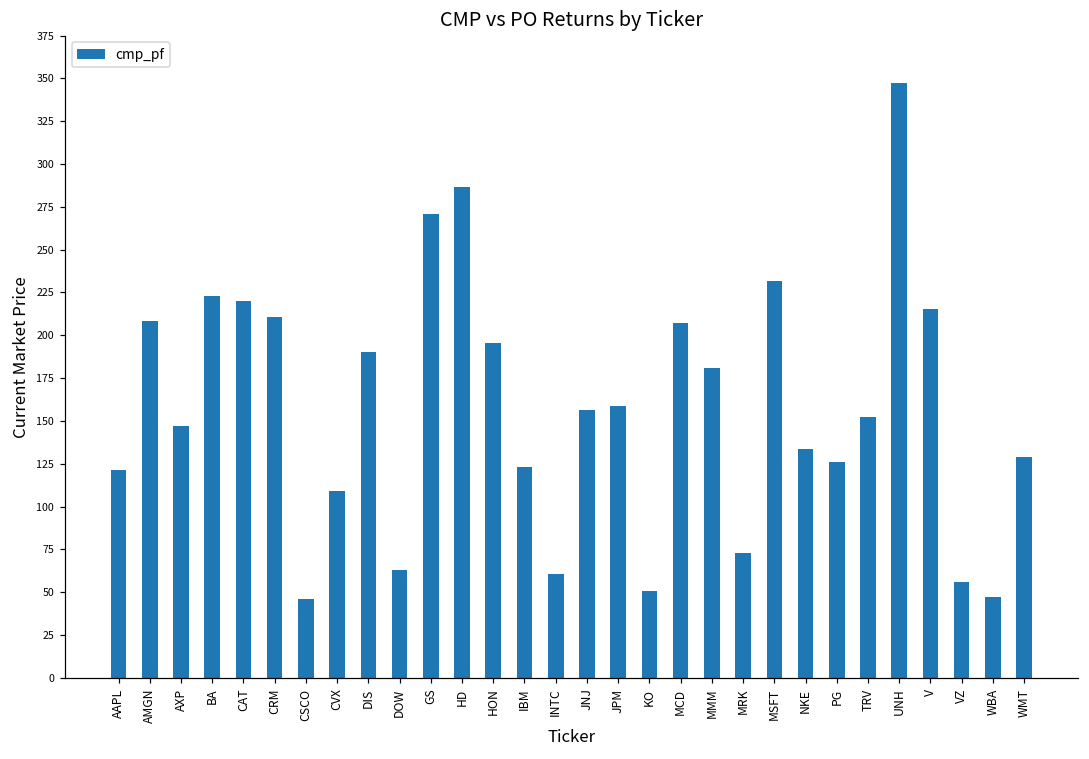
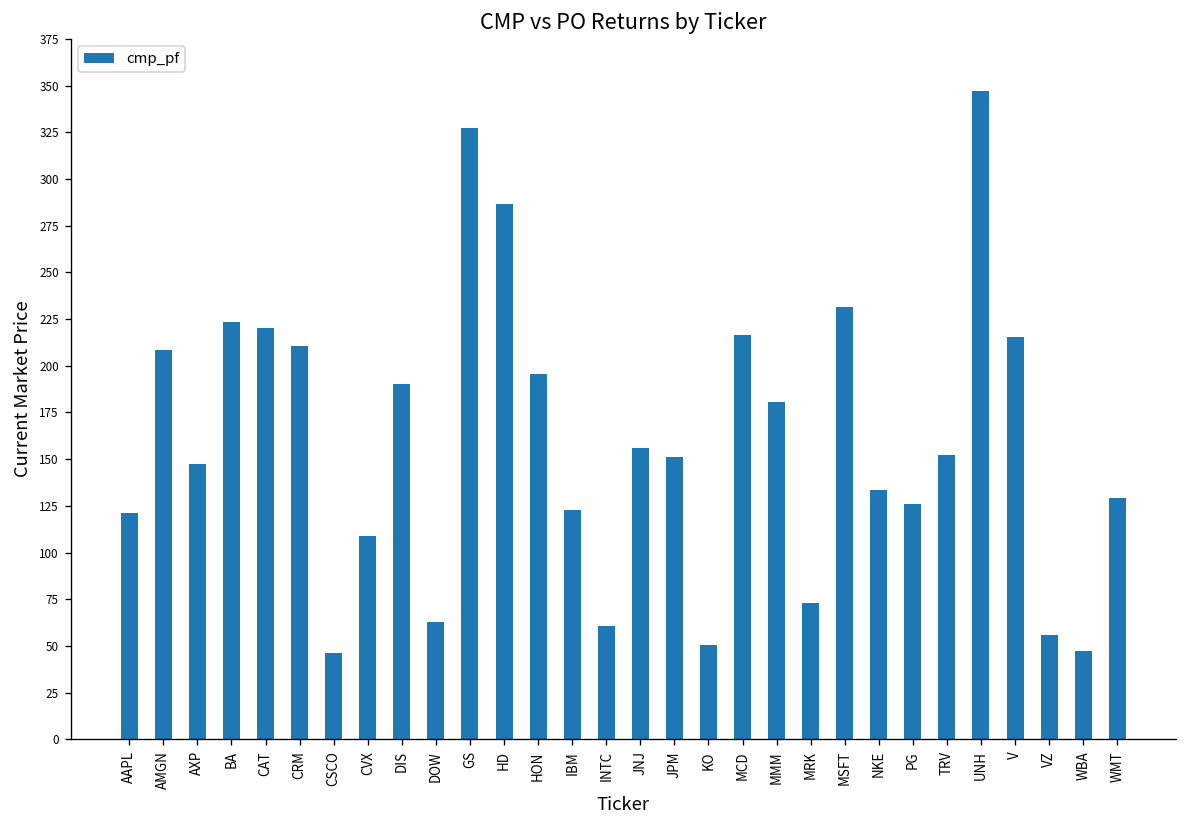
GS: 271 -> 327
JPM: 159 -> 151
MCD: 207 -> 216
